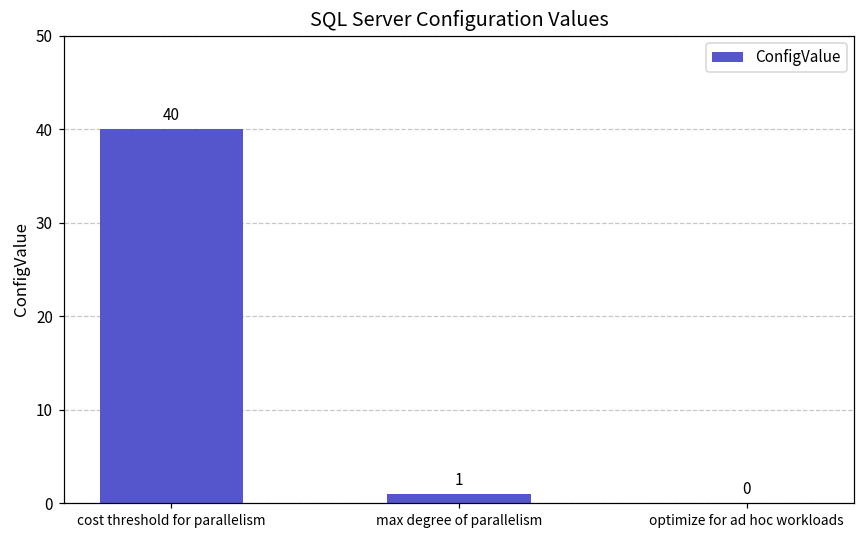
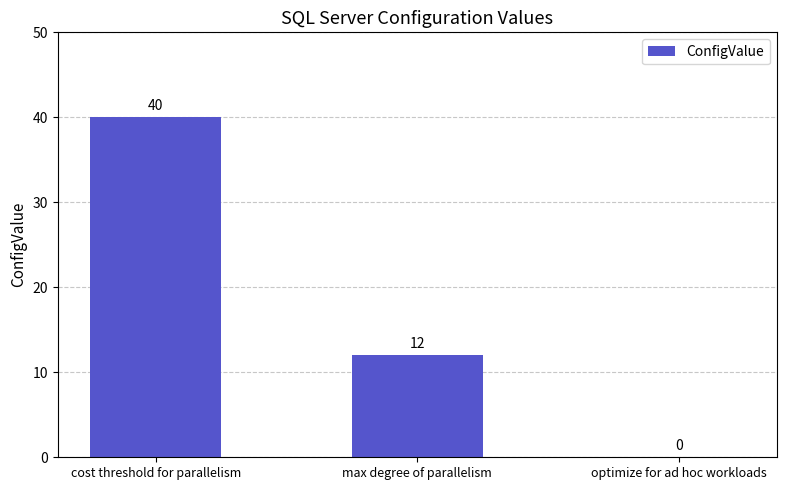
max degree of parallelism: 1 -> 12
